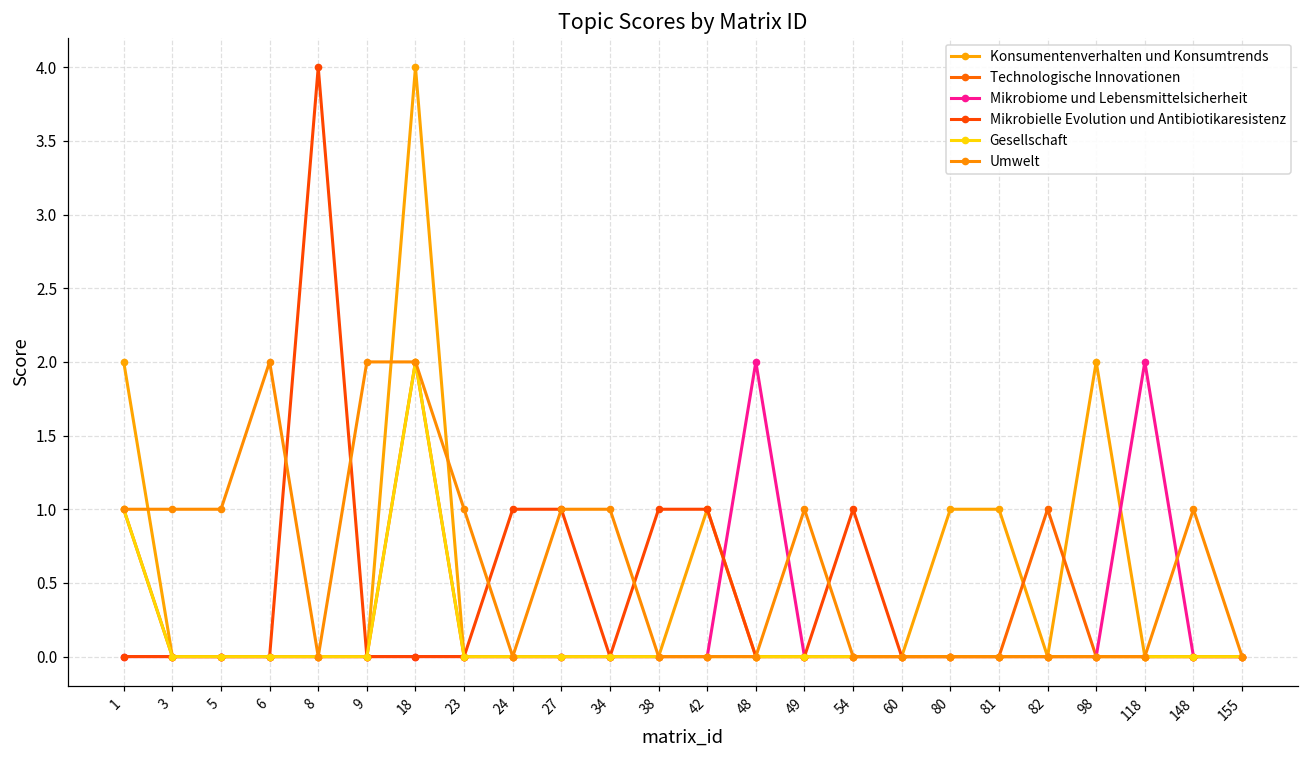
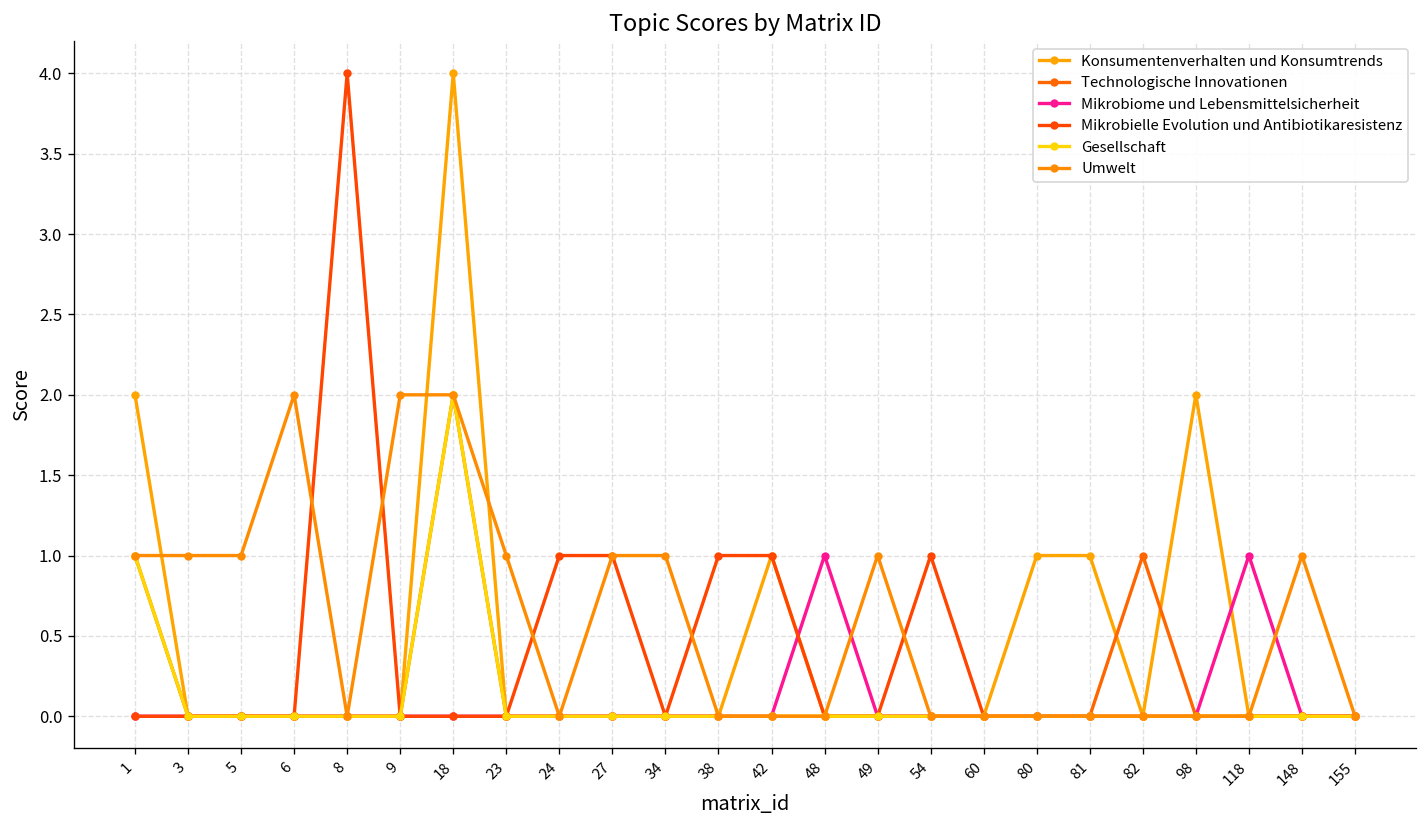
Mikrobiome und Lebensmittelsicherheit, 48: 2 -> 1
Mikrobiome und Lebensmittelsicherheit, 118: 2 -> 1
